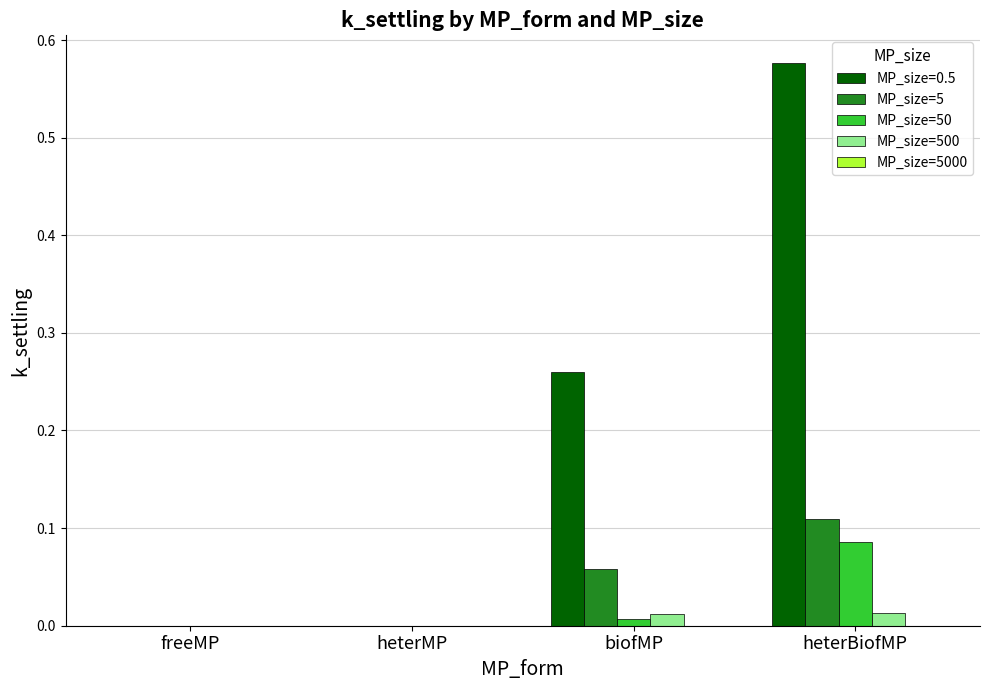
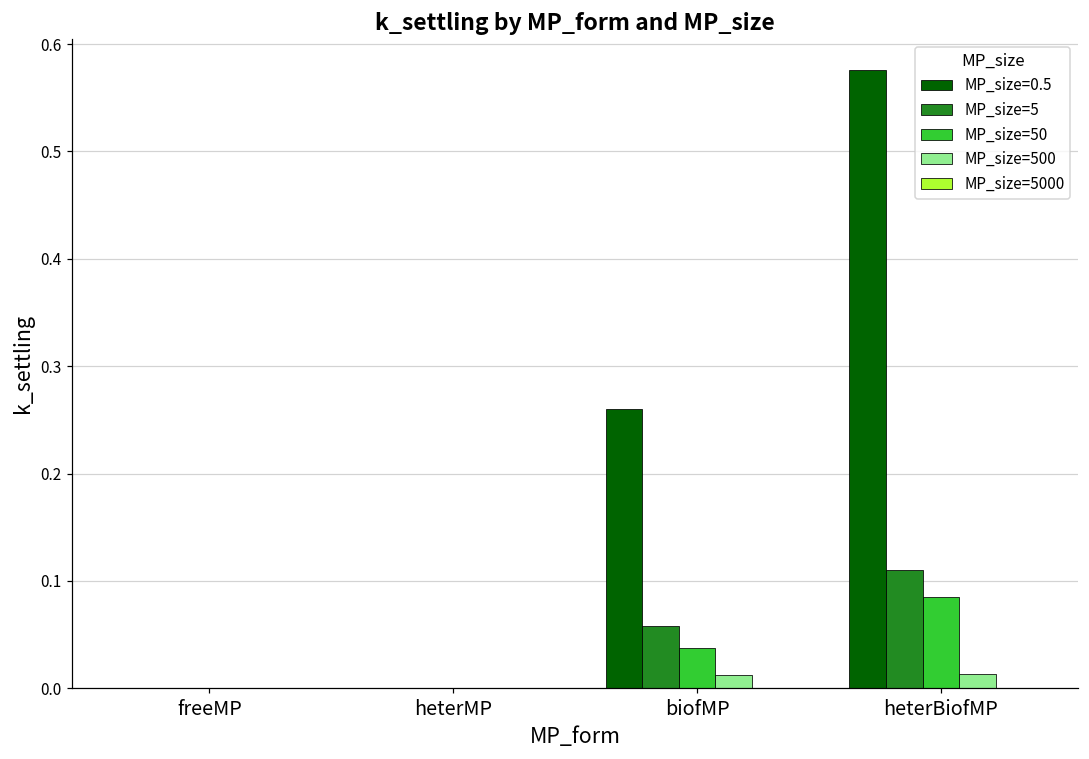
MP_size=50, biofMP: 0.01 -> 0.04
